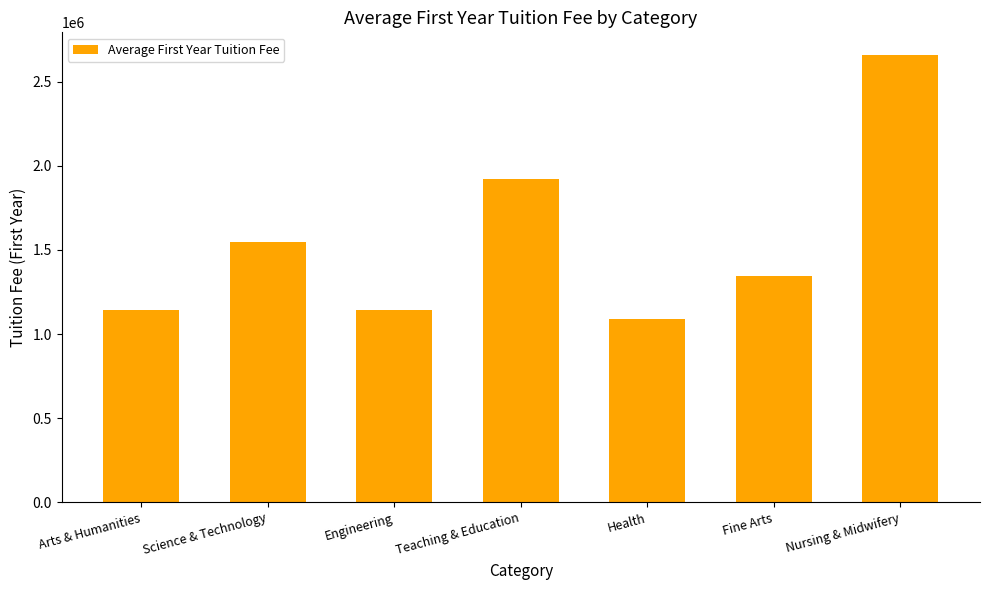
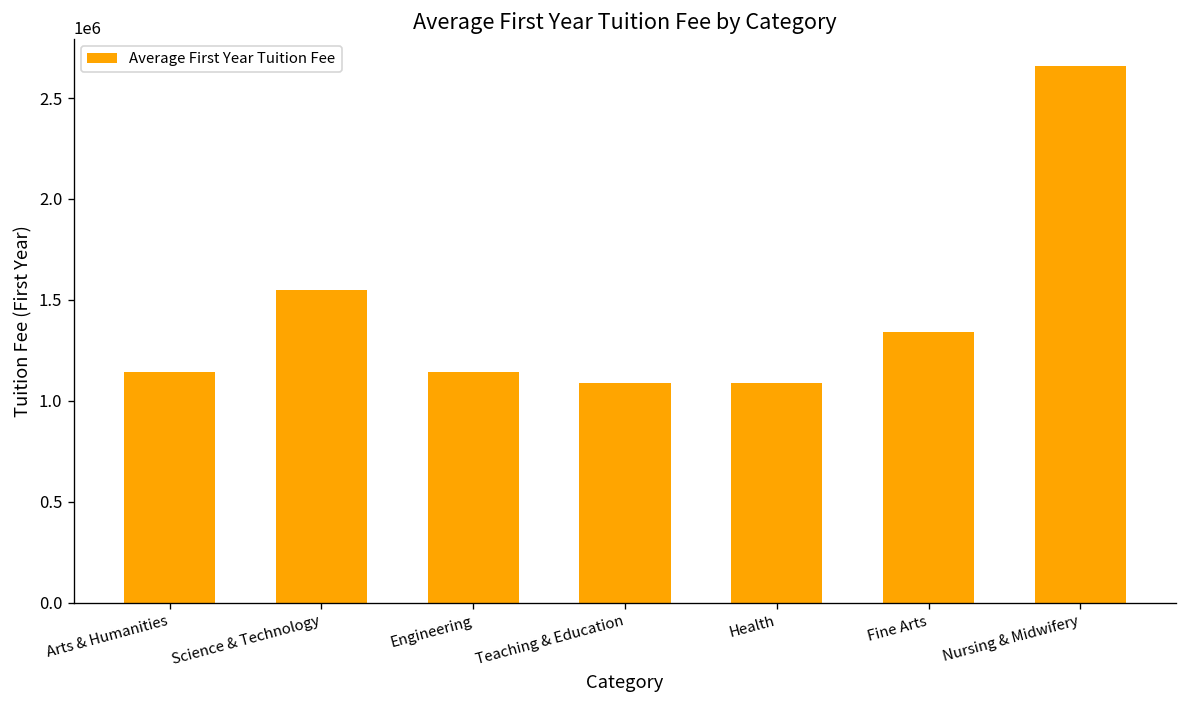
Teaching & Education: 1920000 -> 1090000
